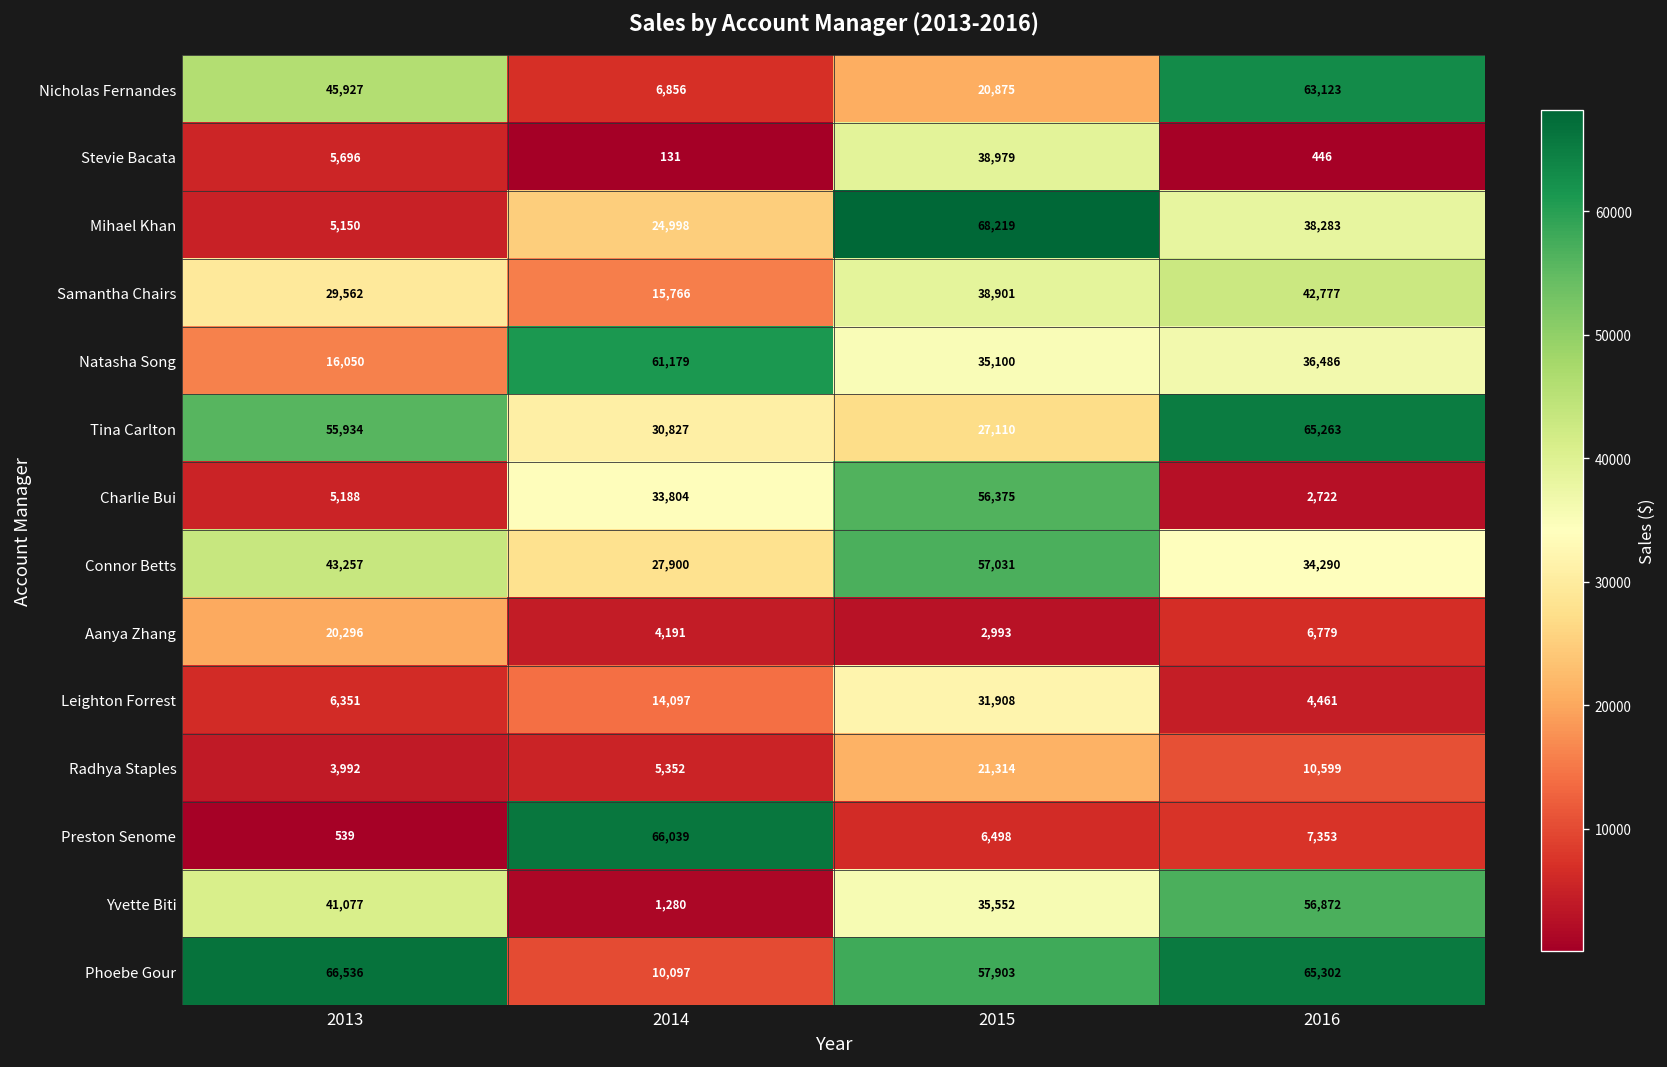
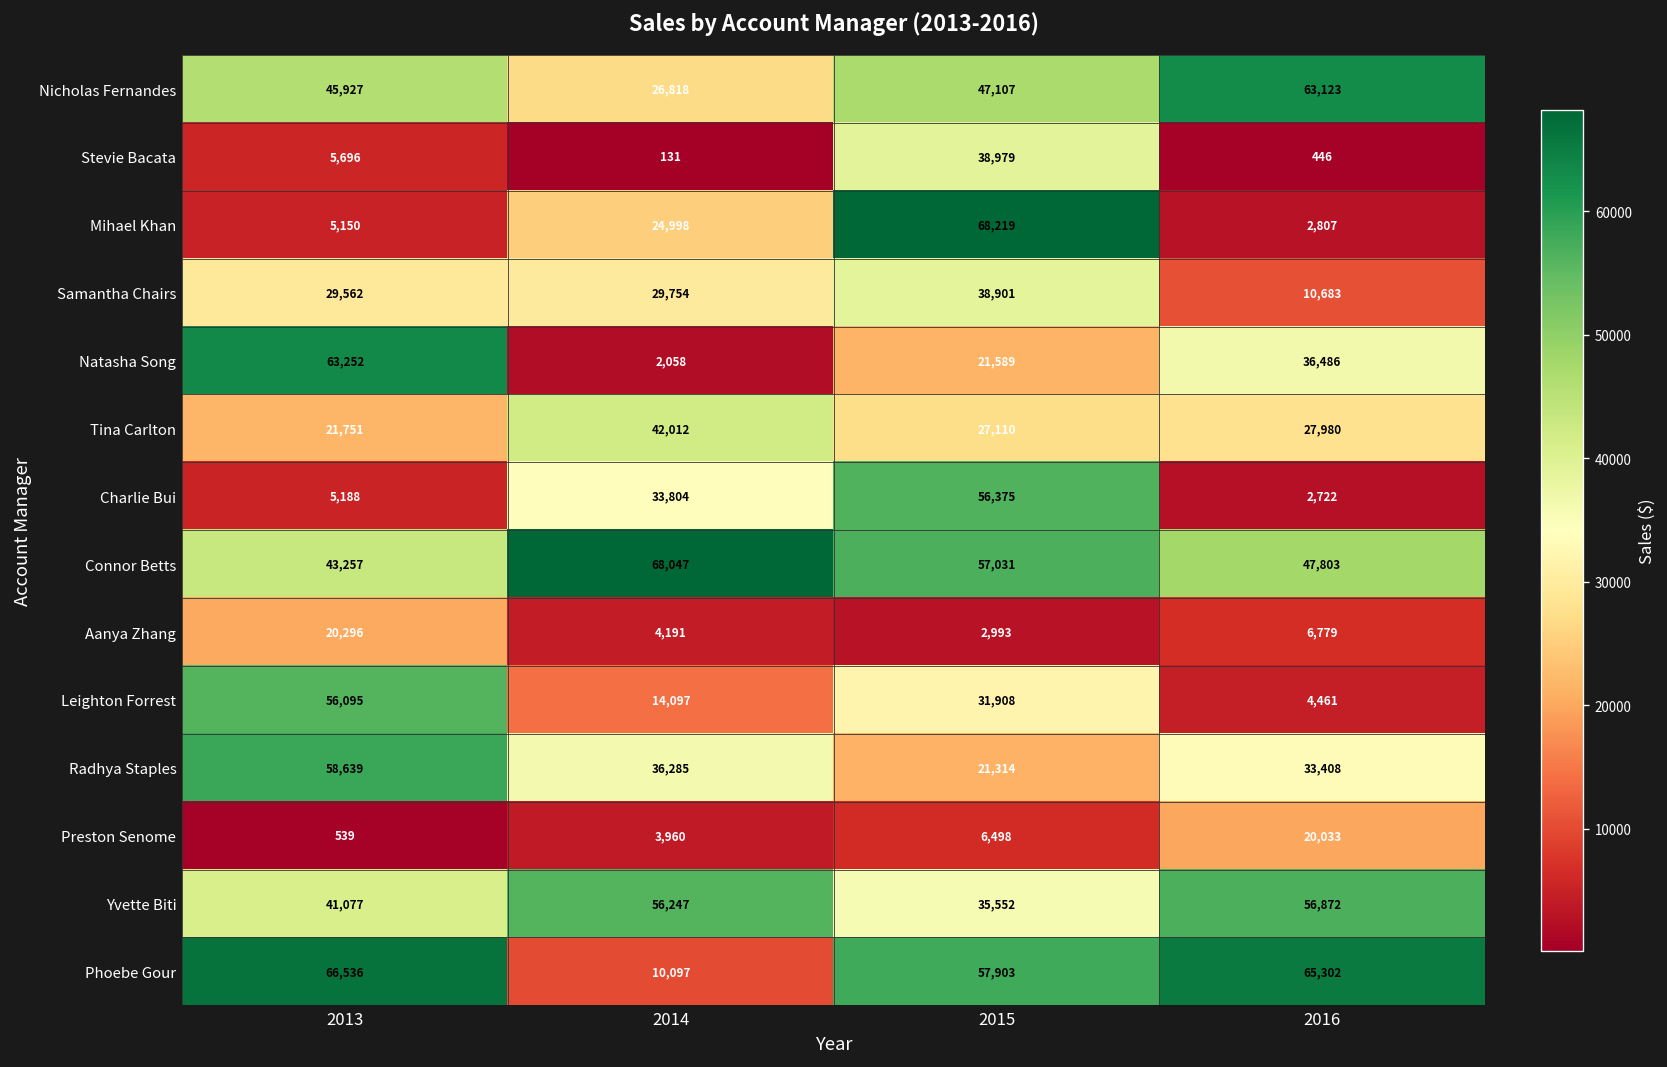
Nicholas Fernandes, 2014: 6,856 -> 26,818
Nicholas Fernandes, 2015: 20,875 -> 47,107
Mihael Khan, 2016: 38,283 -> 2,807
Samantha Chairs, 2014: 15,766 -> 29,754
Samantha Chairs, 2016: 42,777 -> 10,683
Natasha Song, 2013: 16,050 -> 63,252
Natasha Song, 2014: 61,179 -> 2,058
Natasha Song, 2015: 35,100 -> 21,589
Tina Carlton, 2013: 55,934 -> 21,751
Tina Carlton, 2014: 30,827 -> 42,012
Tina Carlton, 2016: 65,263 -> 27,980
Connor Betts, 2014: 27,900 -> 68,047
Connor Betts, 2016: 34,290 -> 47,803
Leighton Forrest, 2013: 6,351 -> 56,095
Radhya Staples, 2013: 3,992 -> 58,639
Radhya Staples, 2014: 5,352 -> 36,285
Radhya Staples, 2016: 10,599 -> 33,408
Preston Senome, 2014: 66,039 -> 3,960
Preston Senome, 2016: 7,353 -> 20,033
Yvette Biti, 2014: 1,280 -> 56,247
